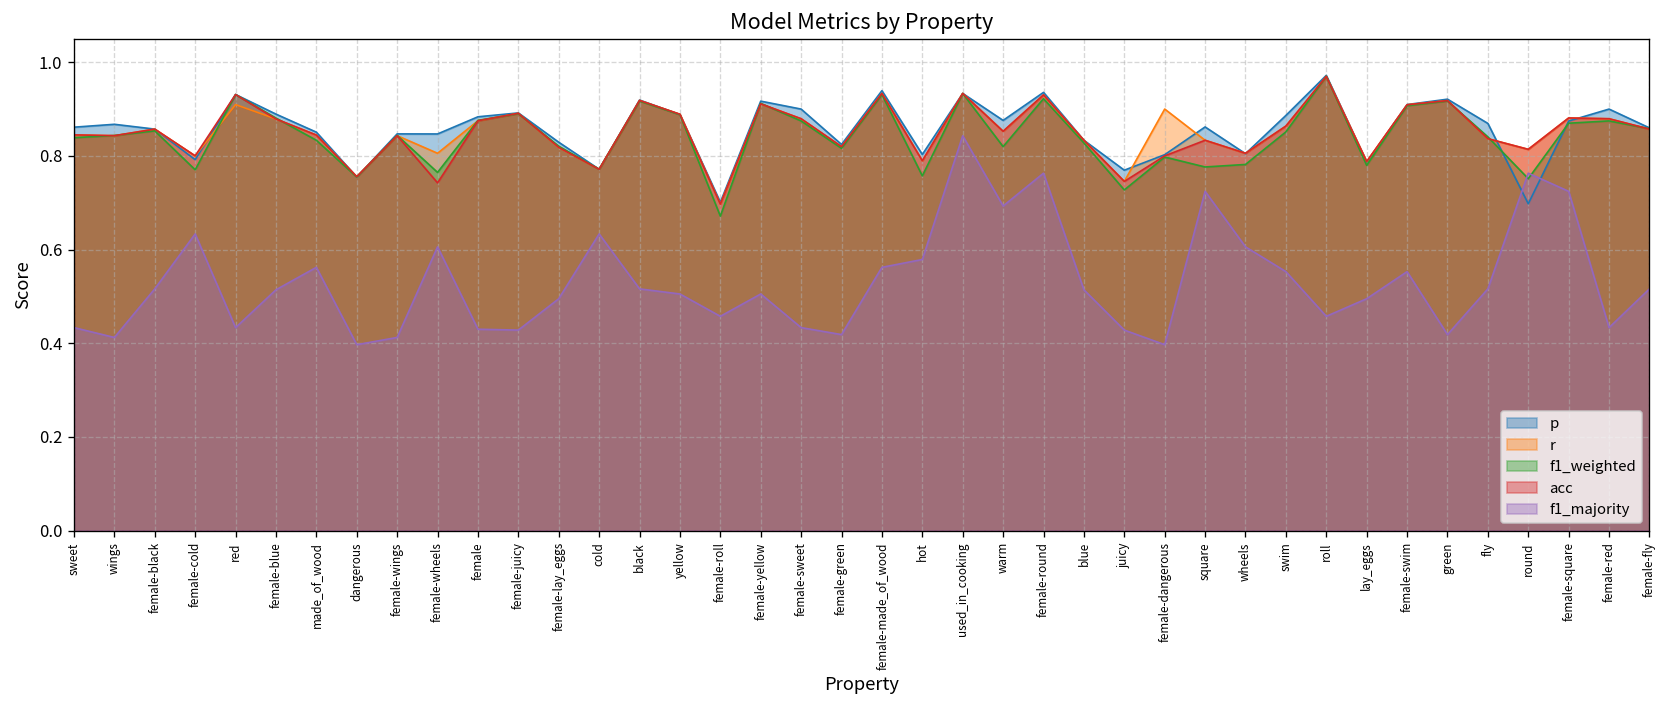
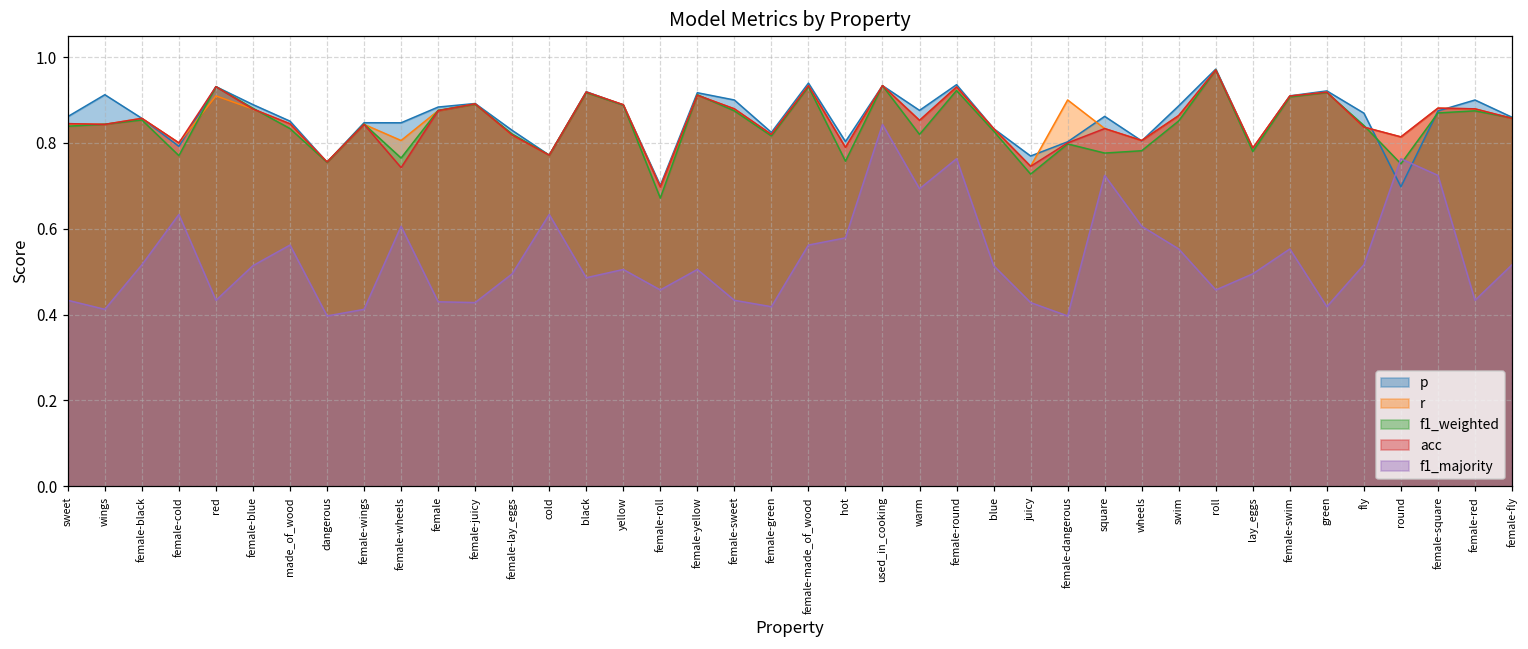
p, wings: 0.87 -> 0.91
f1_majority, black: 0.52 -> 0.49
